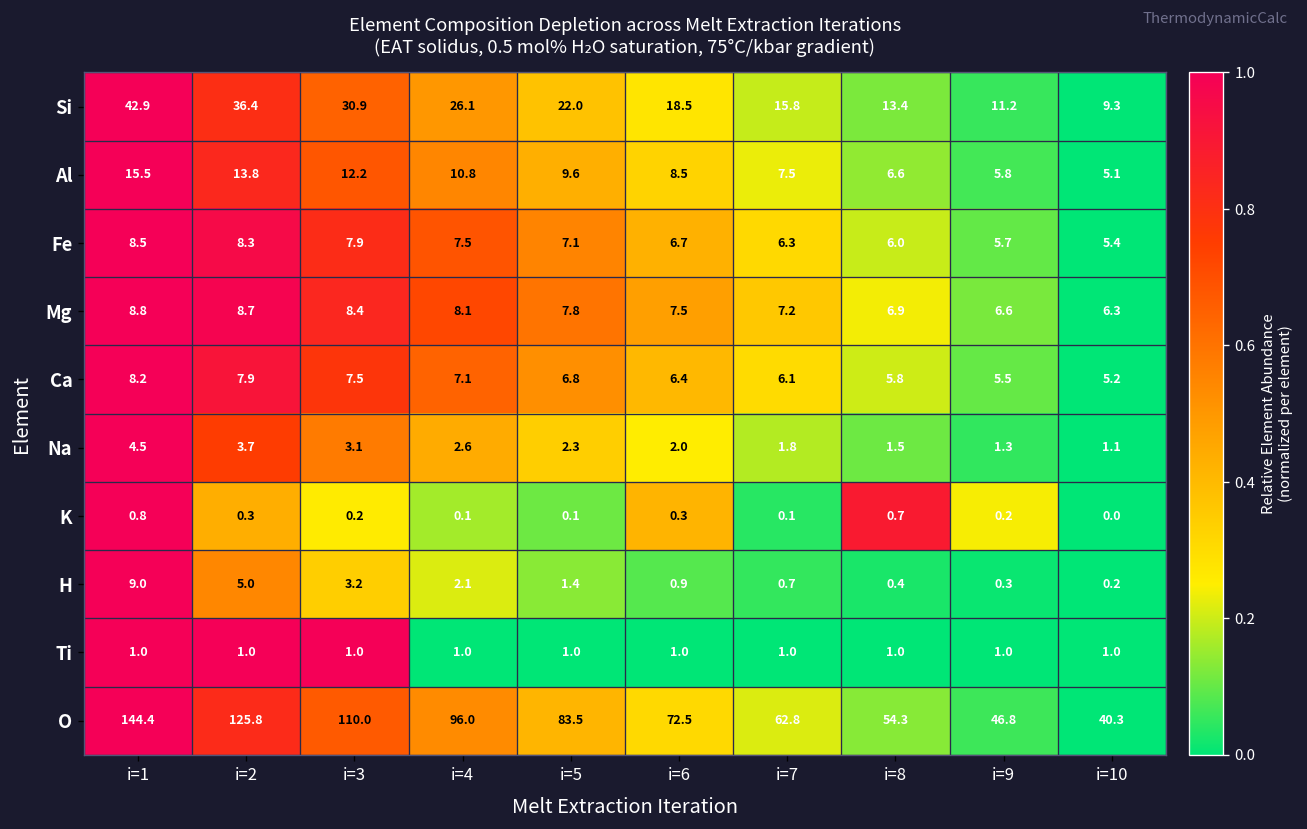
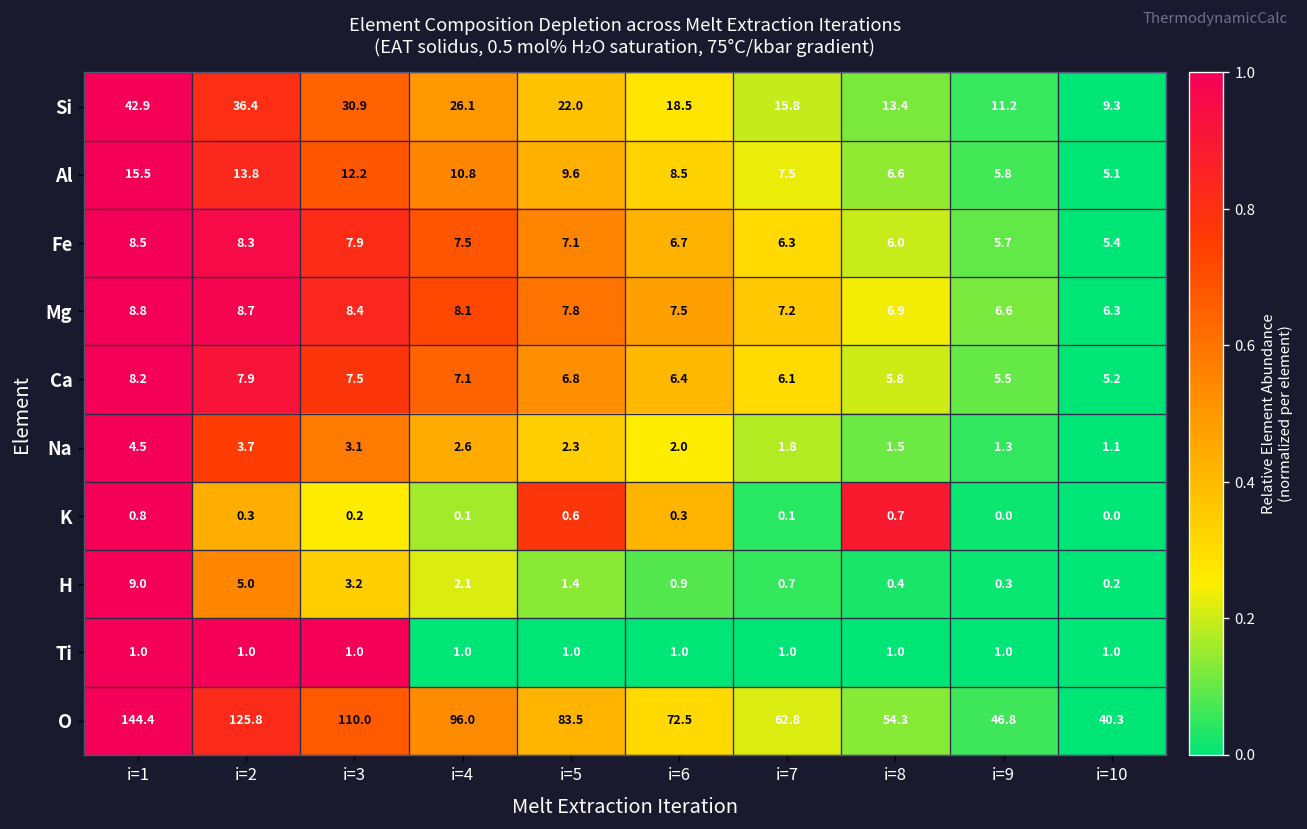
K, i=5: 0.1 -> 0.6
K, i=9: 0.2 -> 0.0
